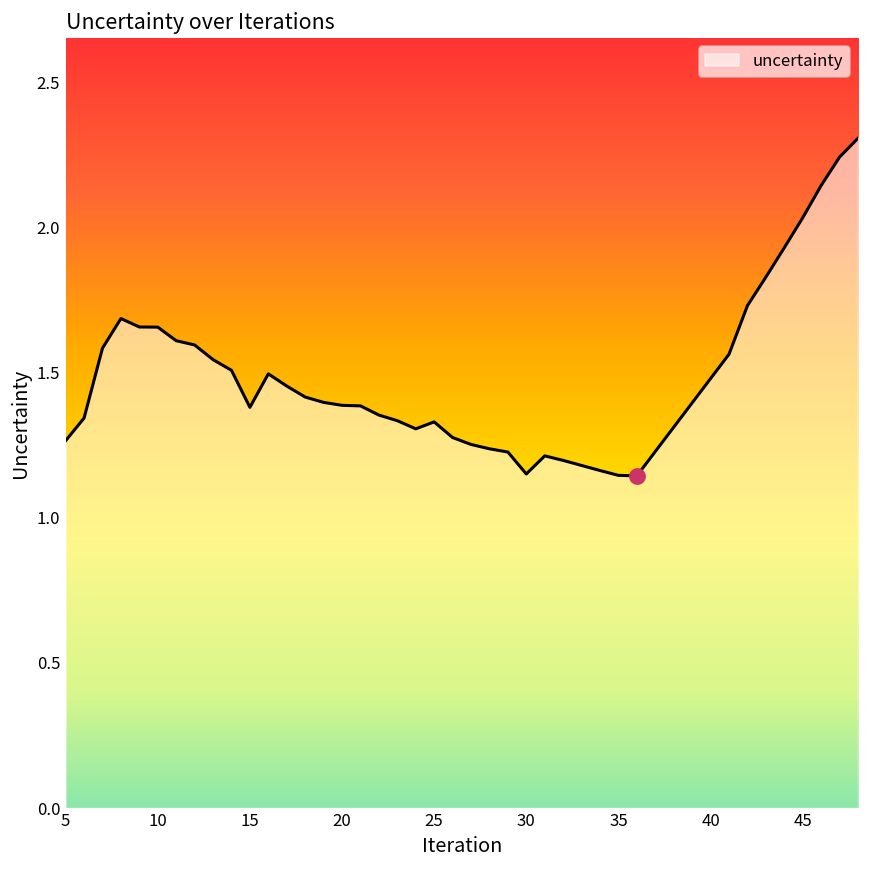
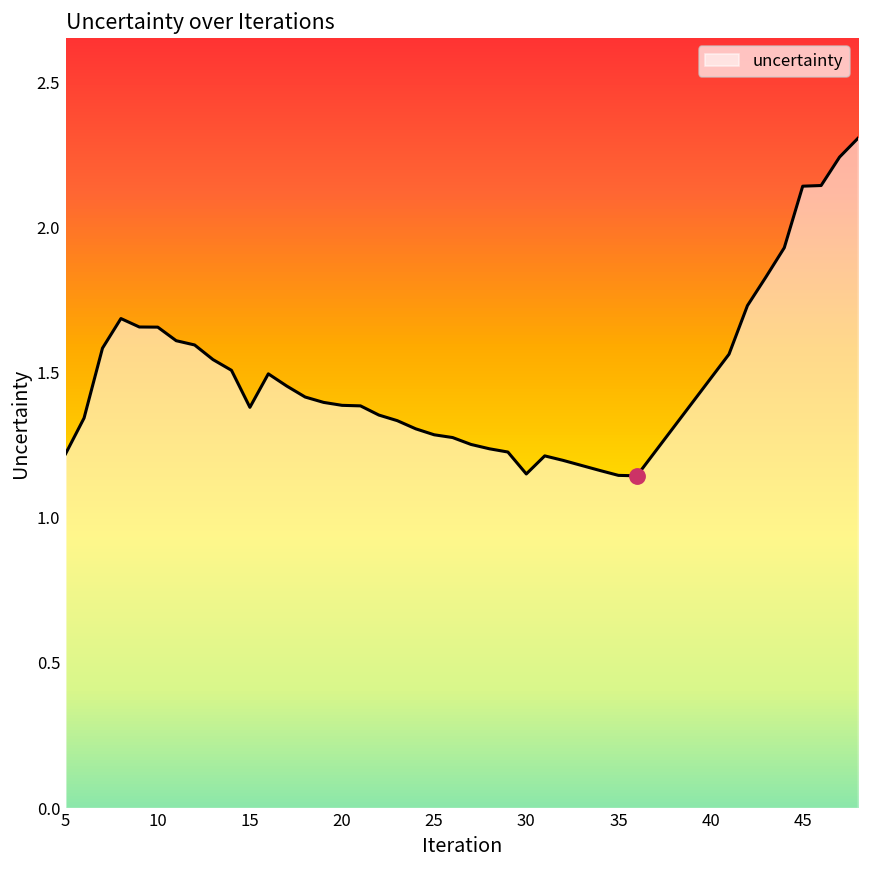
uncertainty, 5: 1.26 -> 1.22
uncertainty, 25: 1.33 -> 1.29
uncertainty, 45: 2.03 -> 2.14
